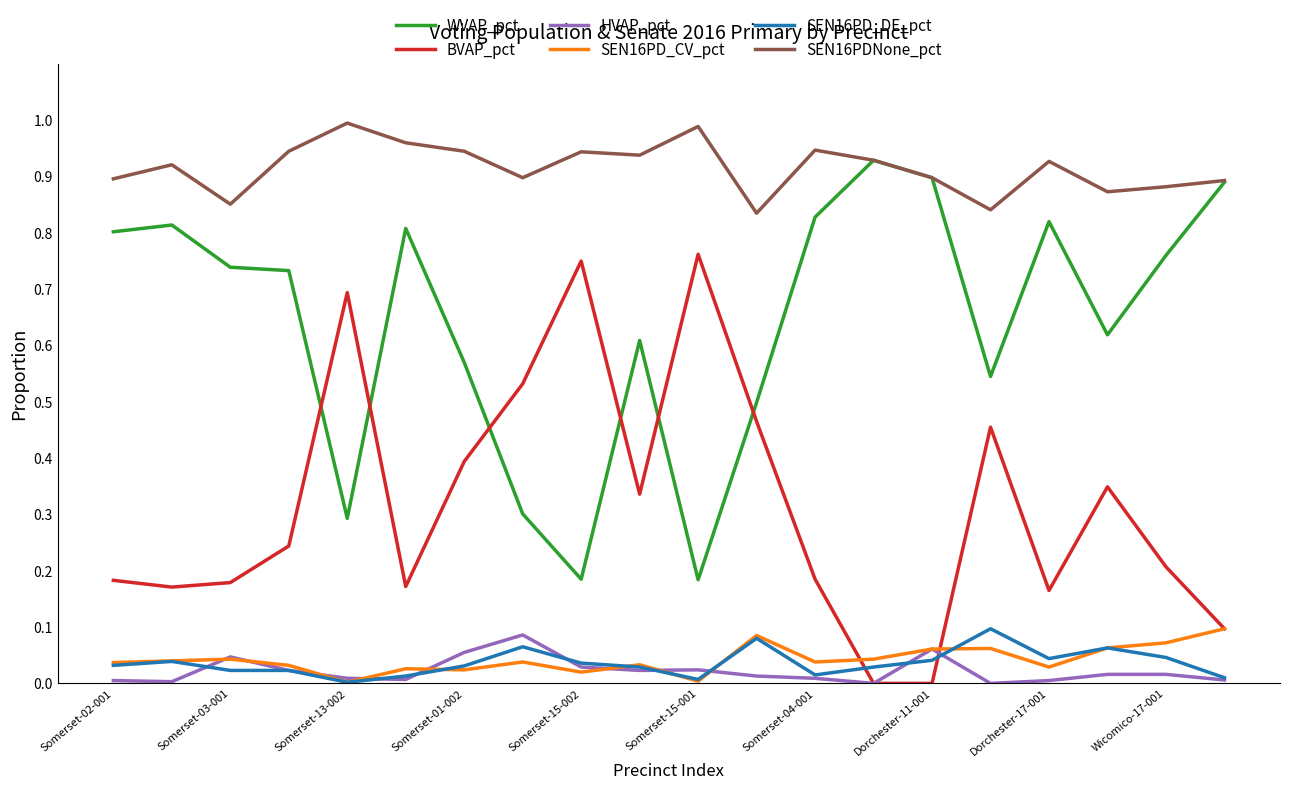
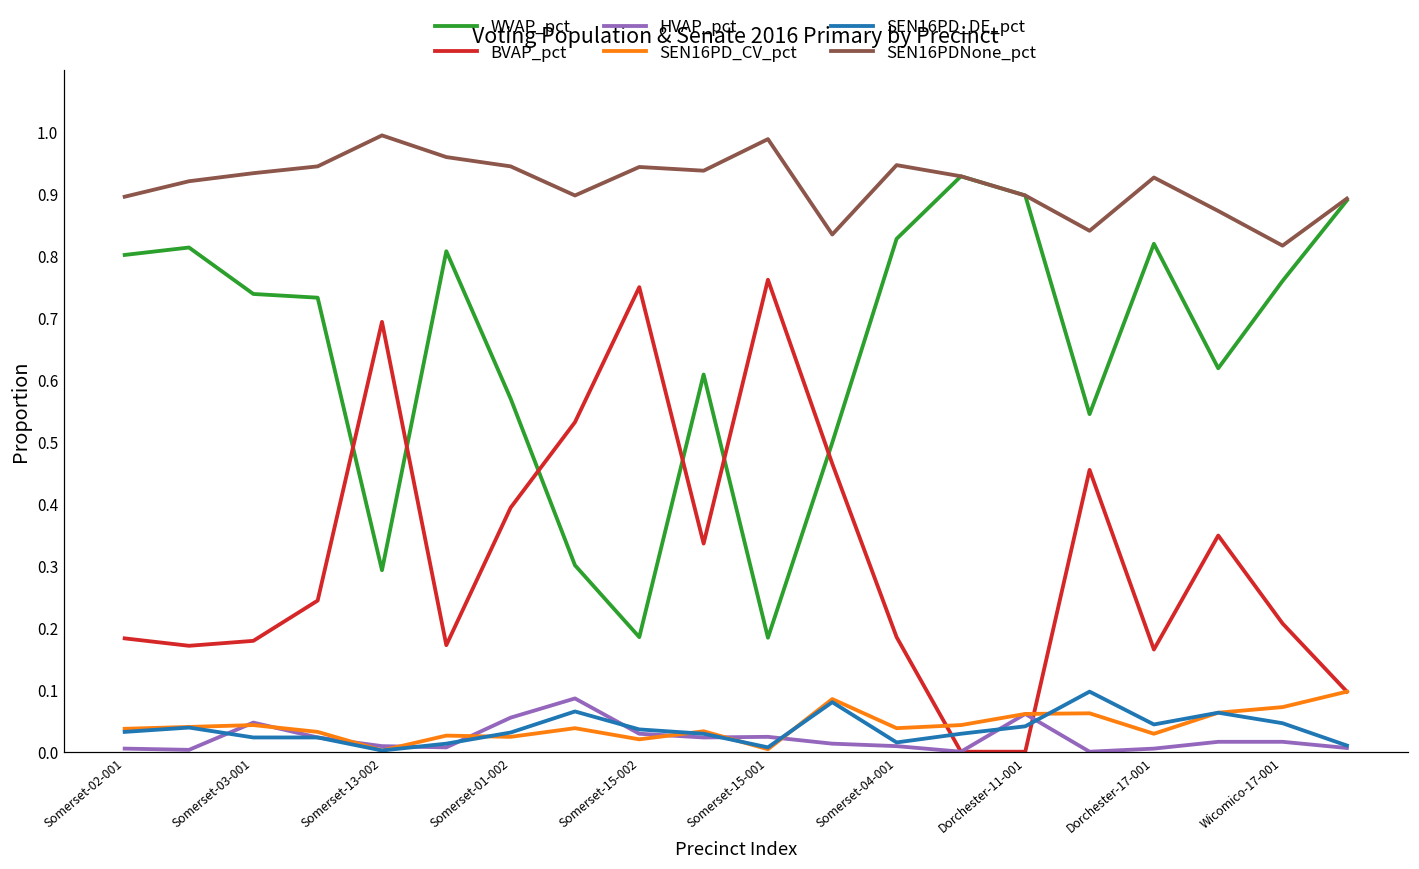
SEN16PDNone_pct, Somerset-03-001: 0.85 -> 0.93
SEN16PDNone_pct, Wicomico-17-001: 0.88 -> 0.82
